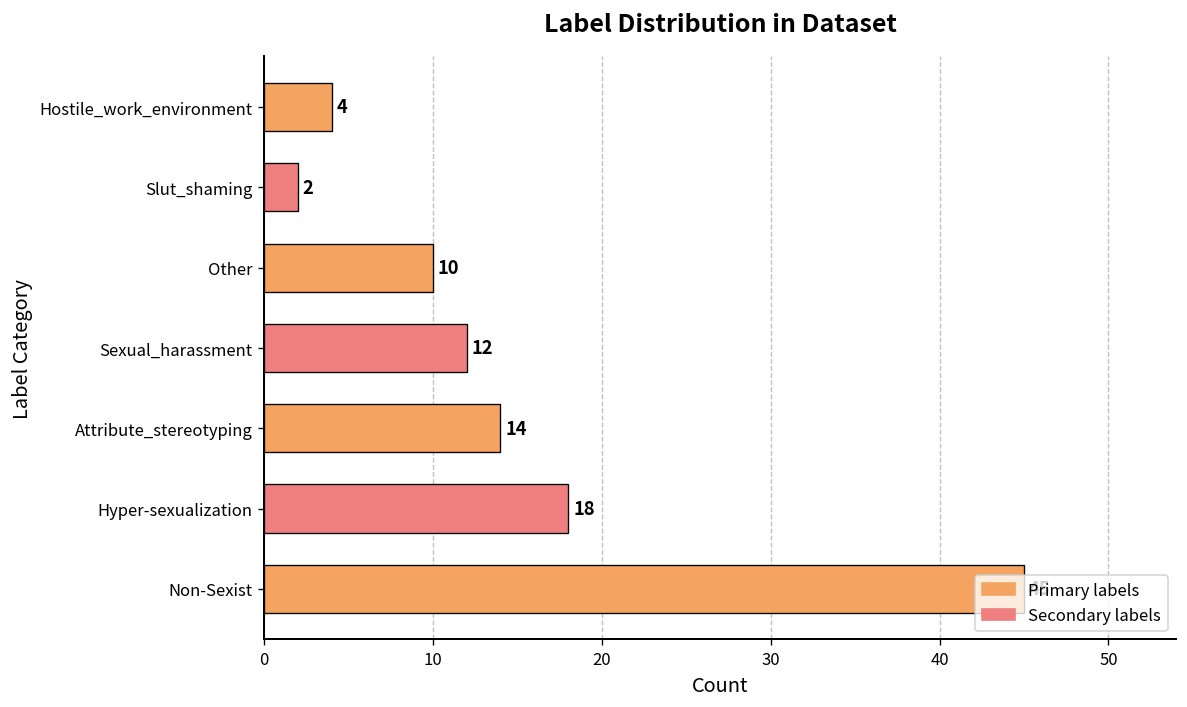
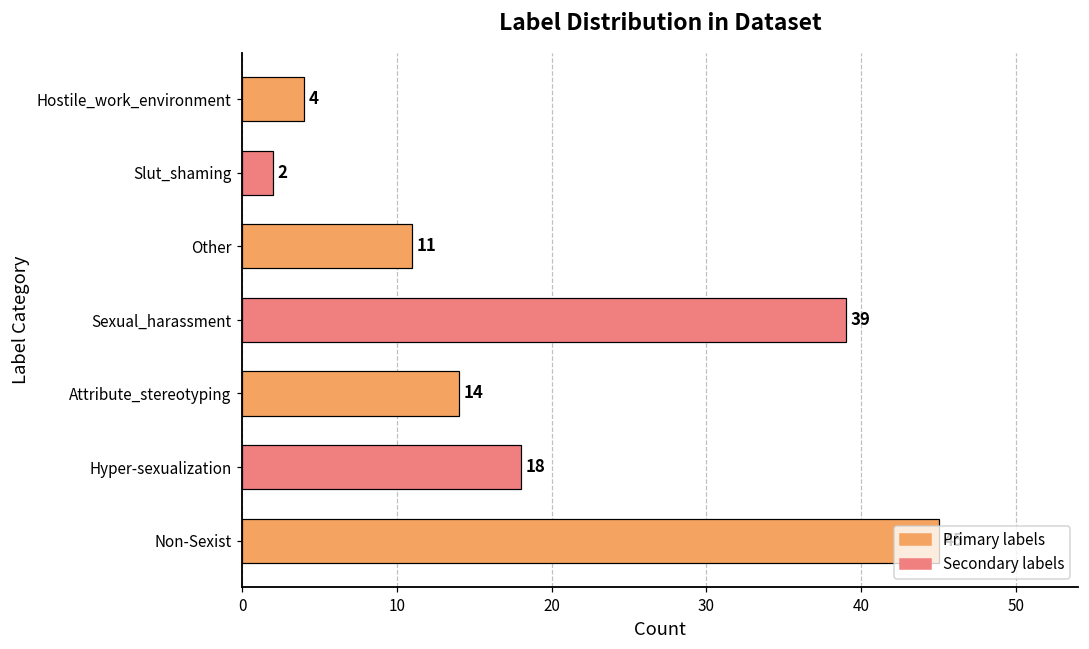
Other: 10 -> 11
Sexual_harassment: 12 -> 39
